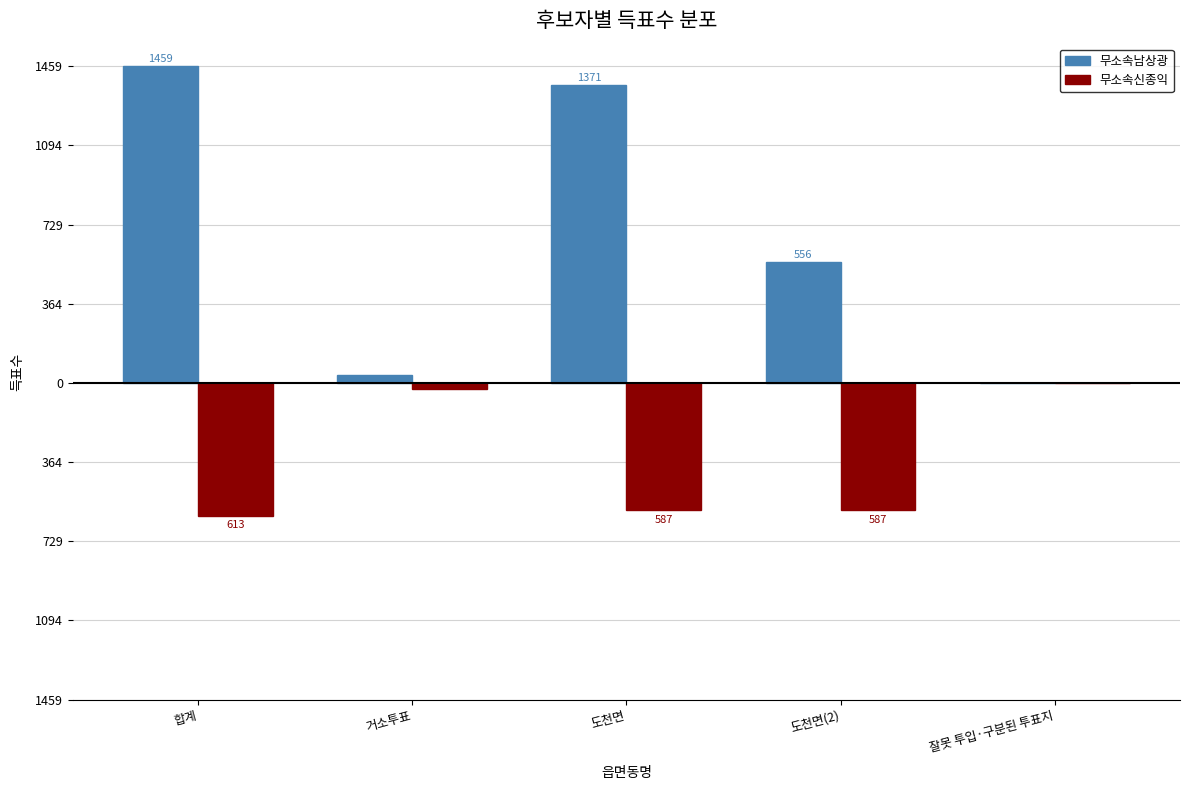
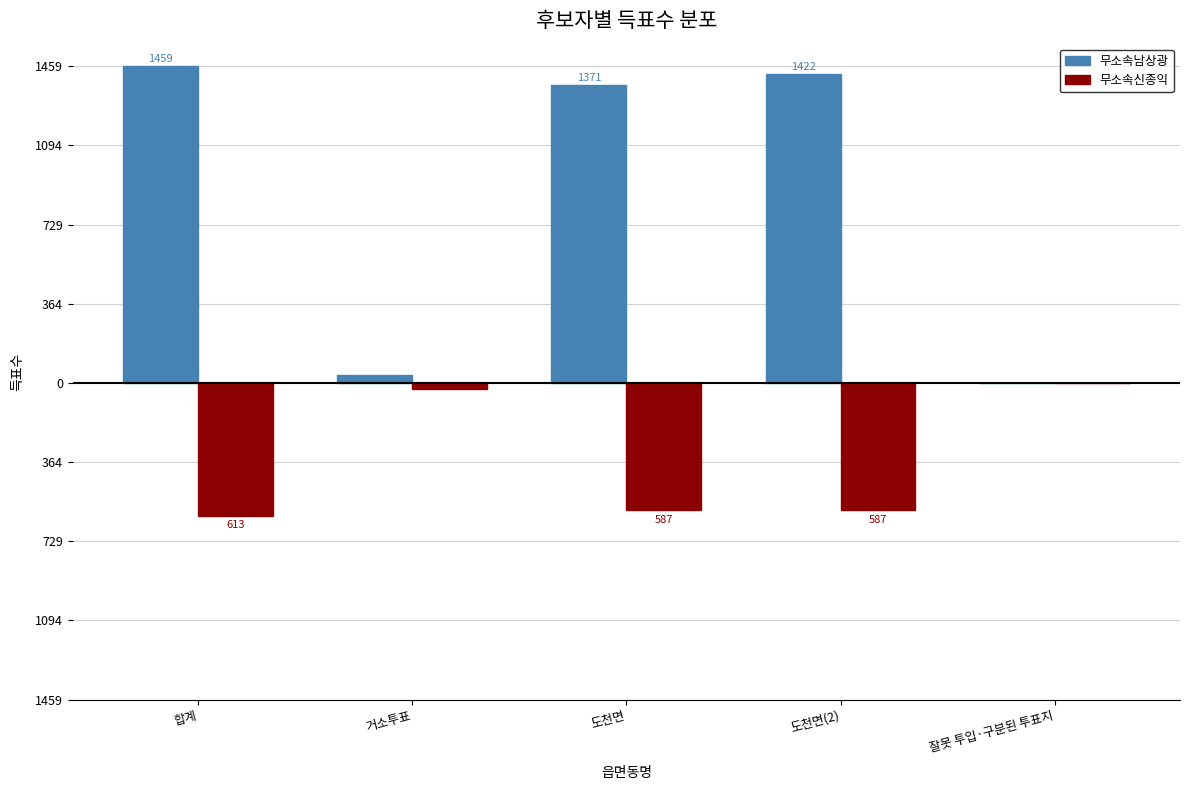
무소속남상광, 도천면(2): 556 -> 1422
